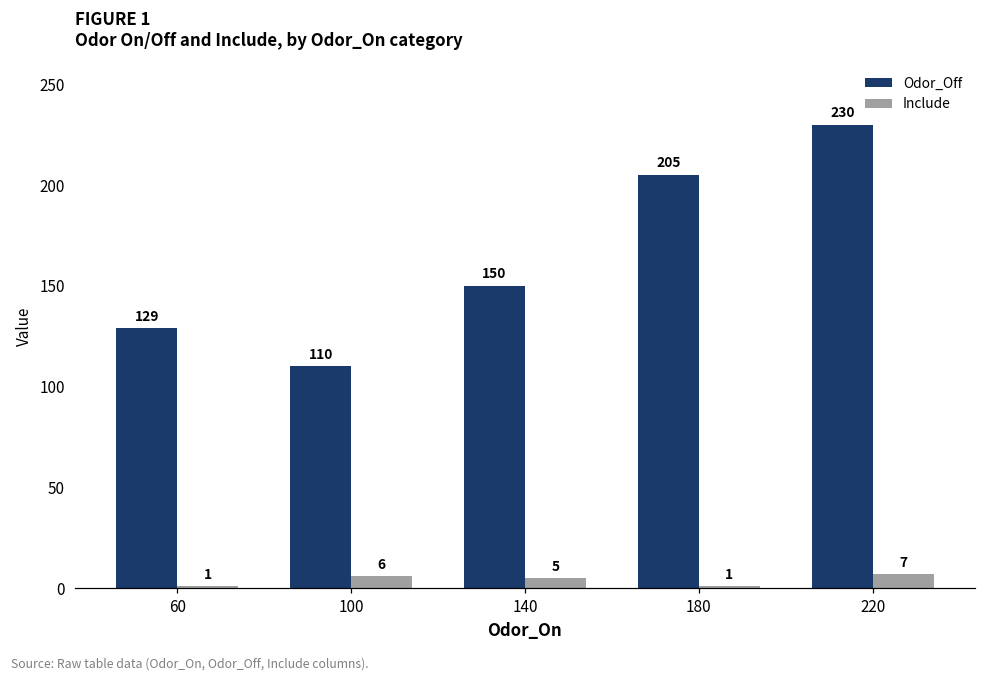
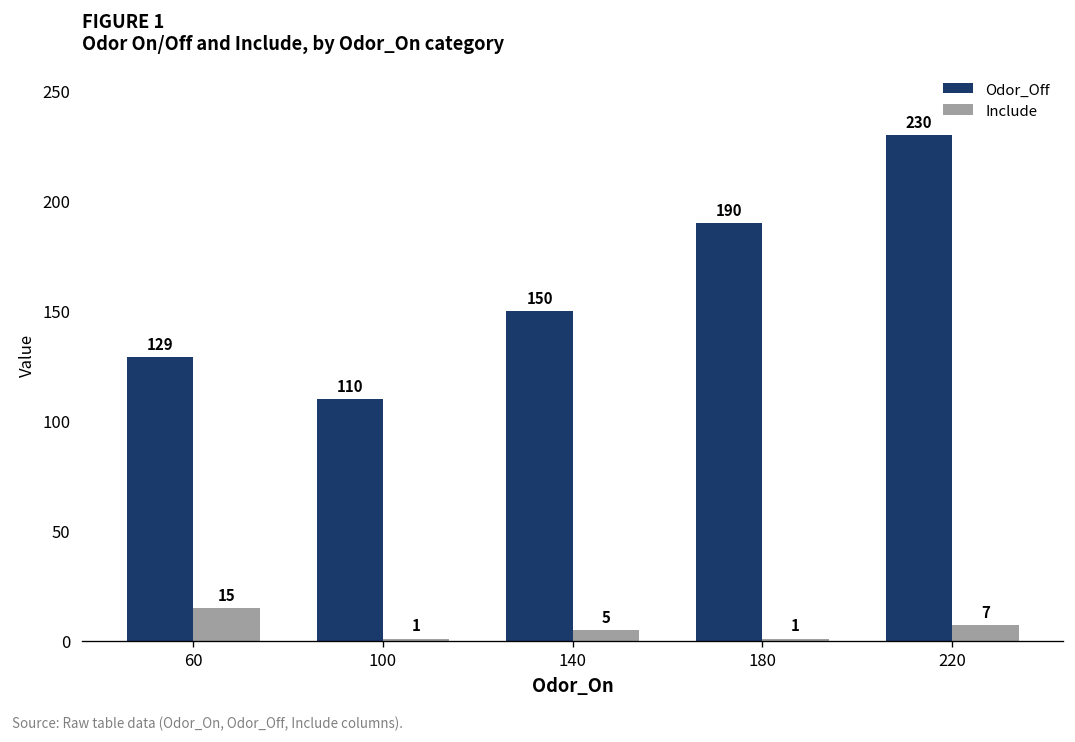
Include, 60: 1 -> 15
Include, 100: 6 -> 1
Odor_Off, 180: 205 -> 190
